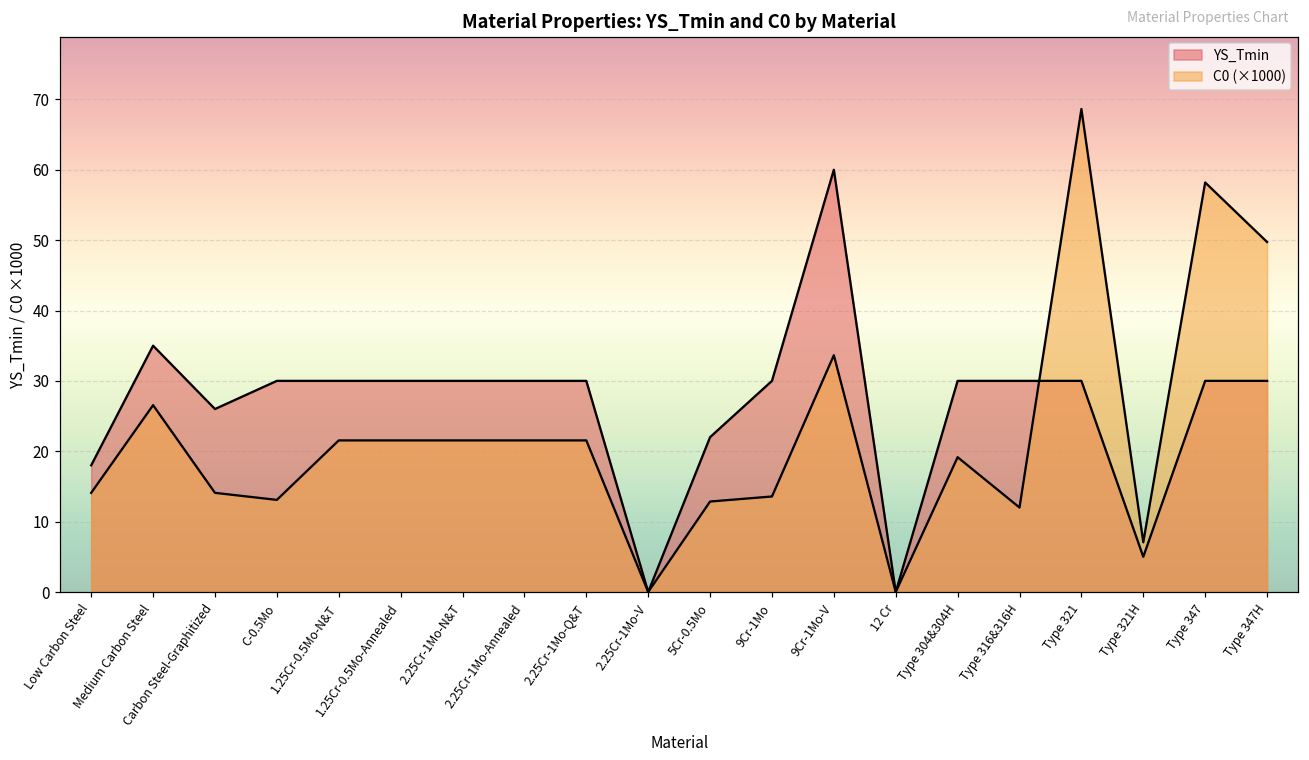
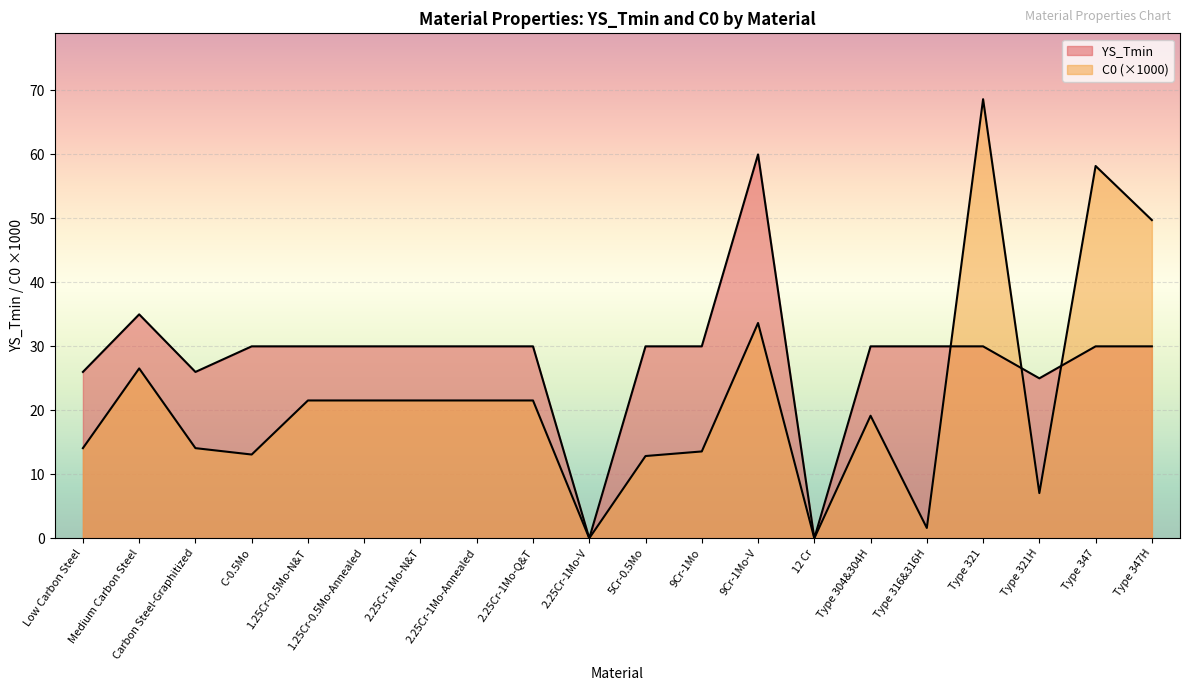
YS_Tmin, Low Carbon Steel: 18 -> 26
YS_Tmin, 5Cr-0.5Mo: 22 -> 30
C0 (×1000), Type 316&316H: 12 -> 2
YS_Tmin, Type 321H: 5 -> 25
